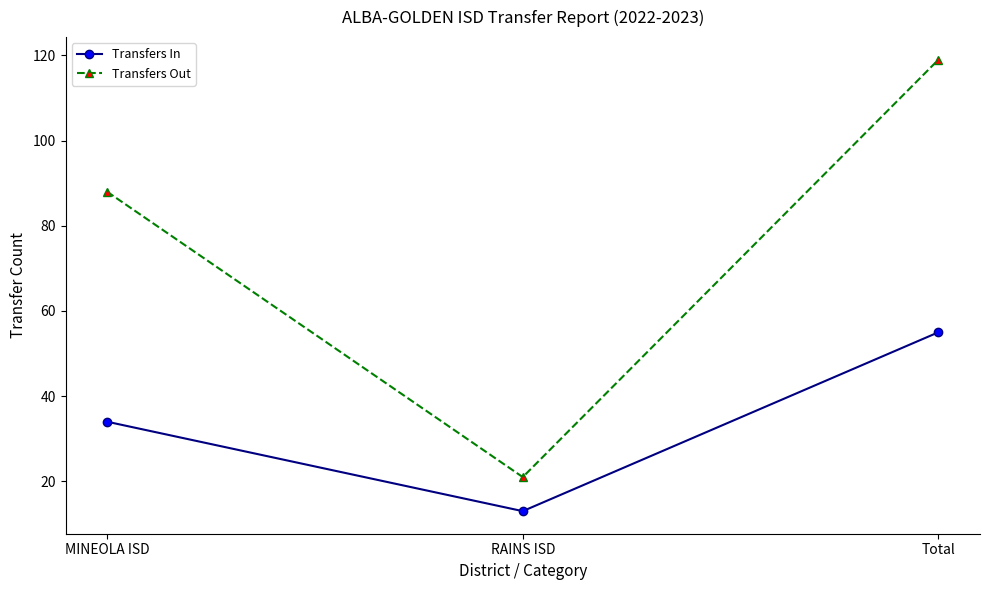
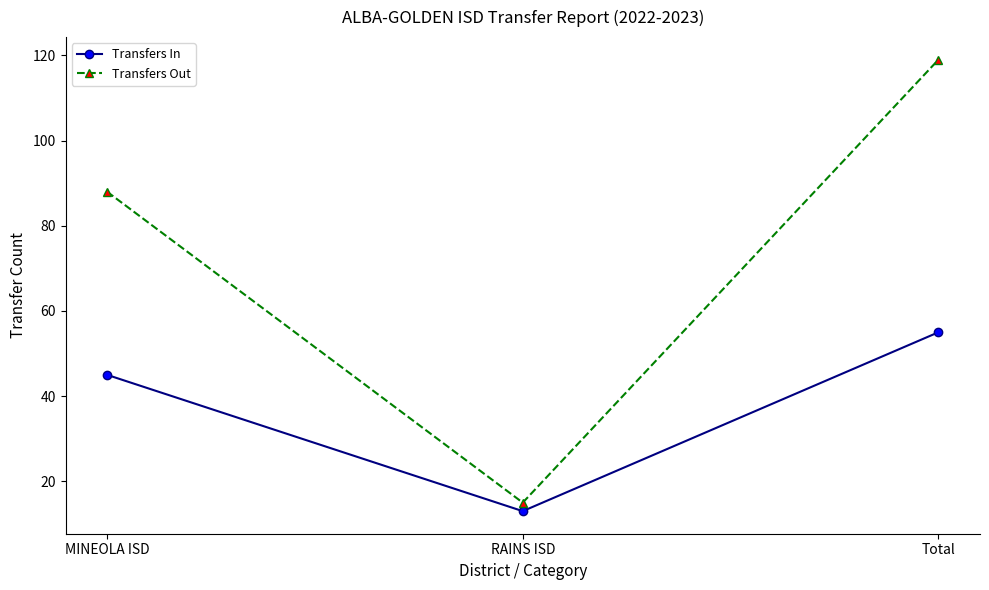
Transfers In, MINEOLA ISD: 34 -> 45
Transfers Out, RAINS ISD: 21 -> 15
